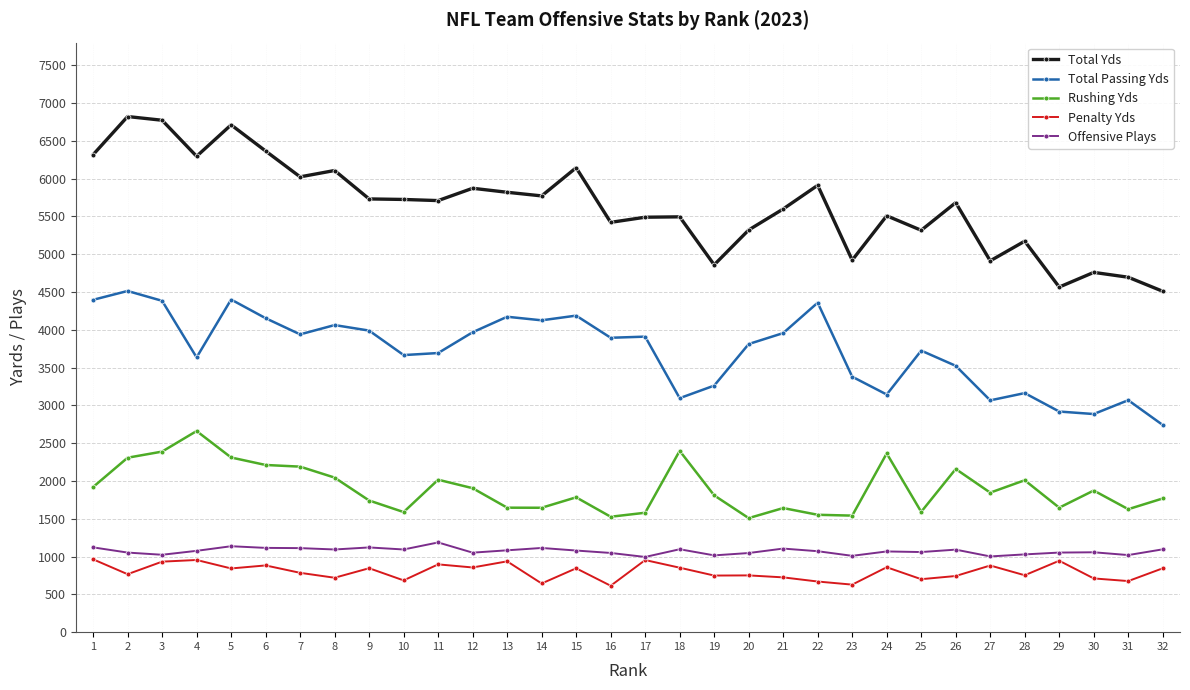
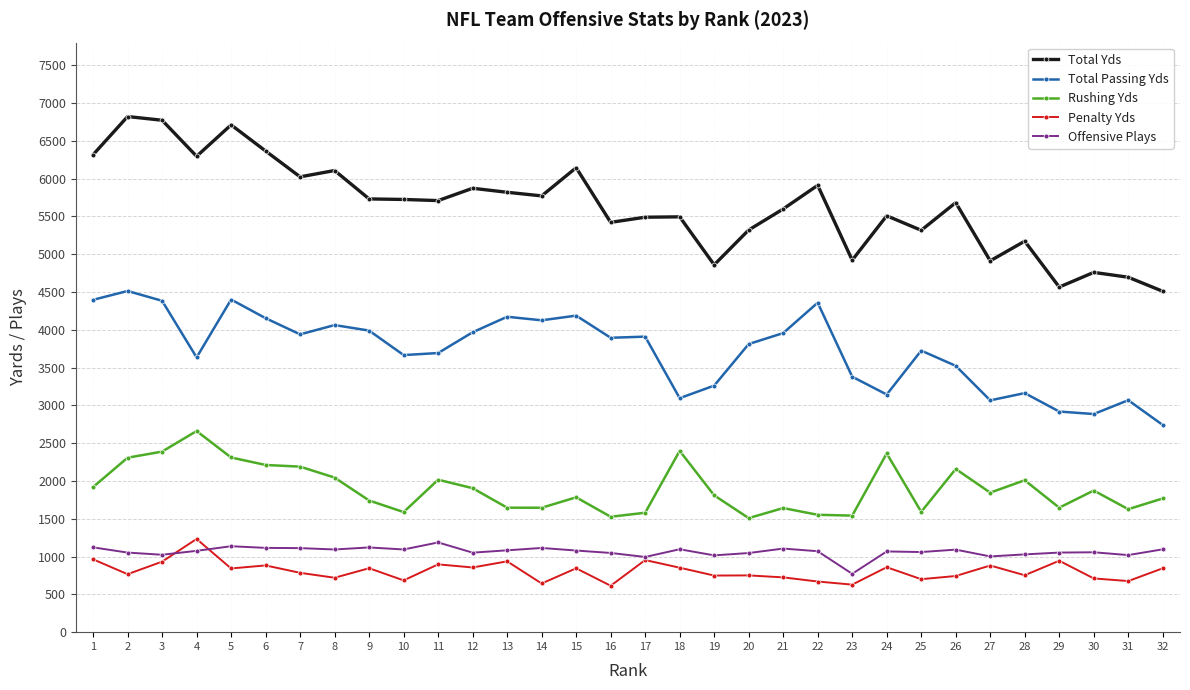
Penalty Yds, 4: 1000 -> 1200
Offensive Plays, 23: 1000 -> 800
